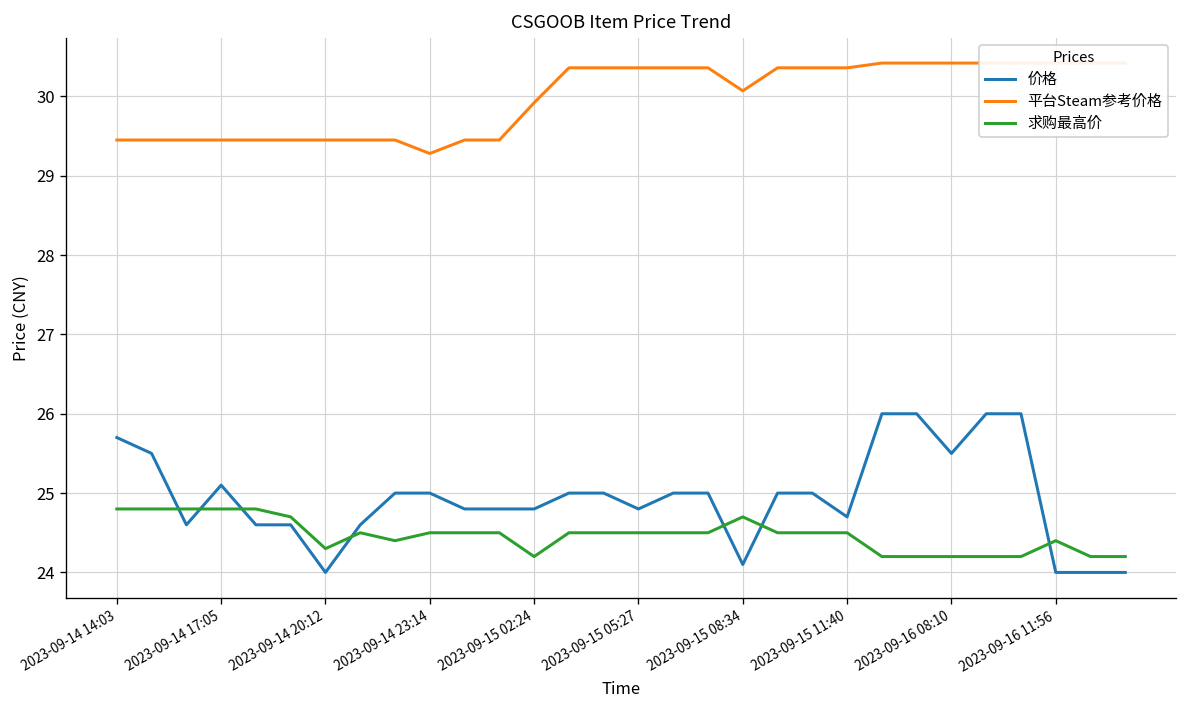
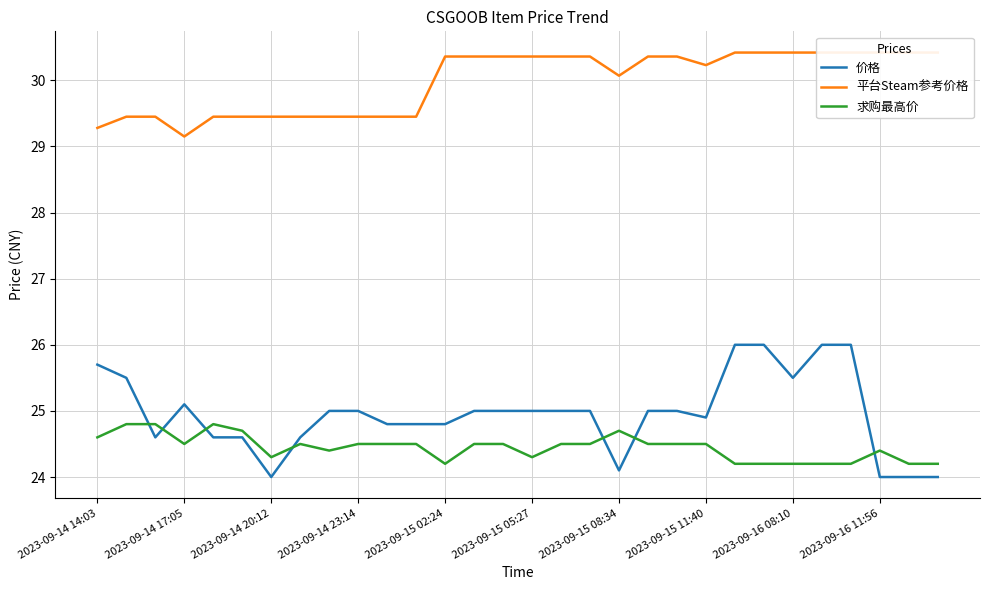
平台Steam参考价格, 2023-09-14 14:03: 29.5 -> 29.3
求购最高价, 2023-09-14 14:03: 24.8 -> 24.6
平台Steam参考价格, 2023-09-14 17:05: 29.5 -> 29.2
求购最高价, 2023-09-14 17:05: 24.8 -> 24.5
平台Steam参考价格, 2023-09-14 23:14: 29.3 -> 29.5
平台Steam参考价格, 2023-09-15 02:24: 29.9 -> 30.4
价格, 2023-09-15 05:27: 24.8 -> 25.0
求购最高价, 2023-09-15 05:27: 24.5 -> 24.3
价格, 2023-09-15 11:40: 24.7 -> 24.9
平台Steam参考价格, 2023-09-15 11:40: 30.4 -> 30.2
